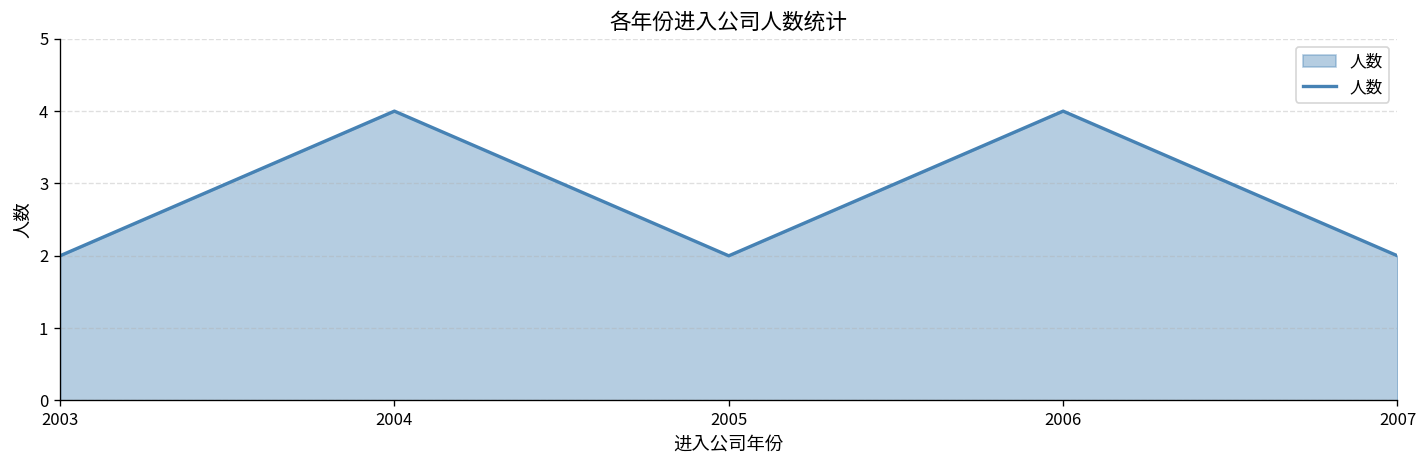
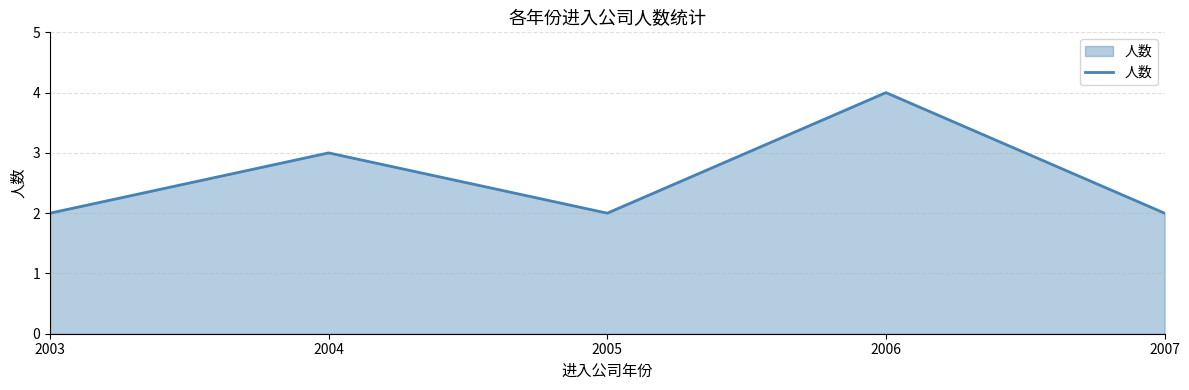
2004: 4 -> 3
